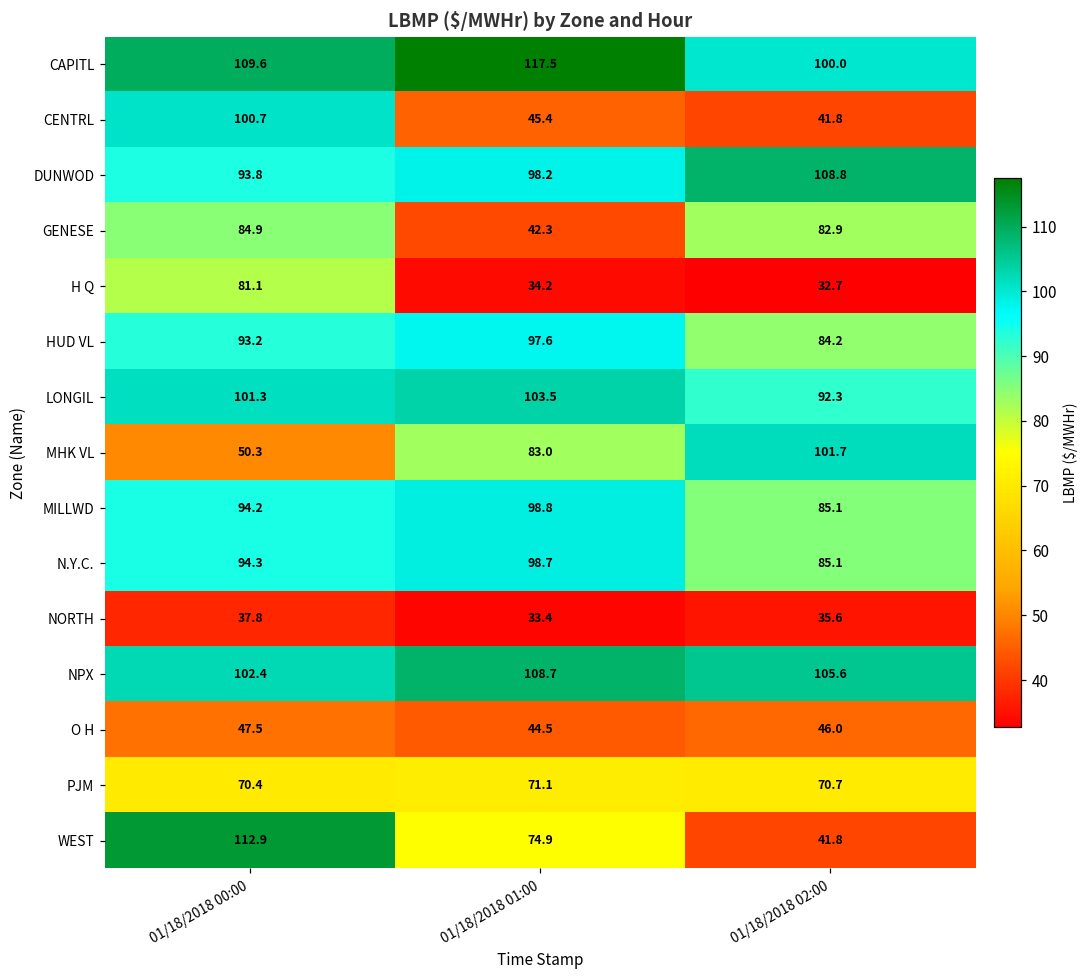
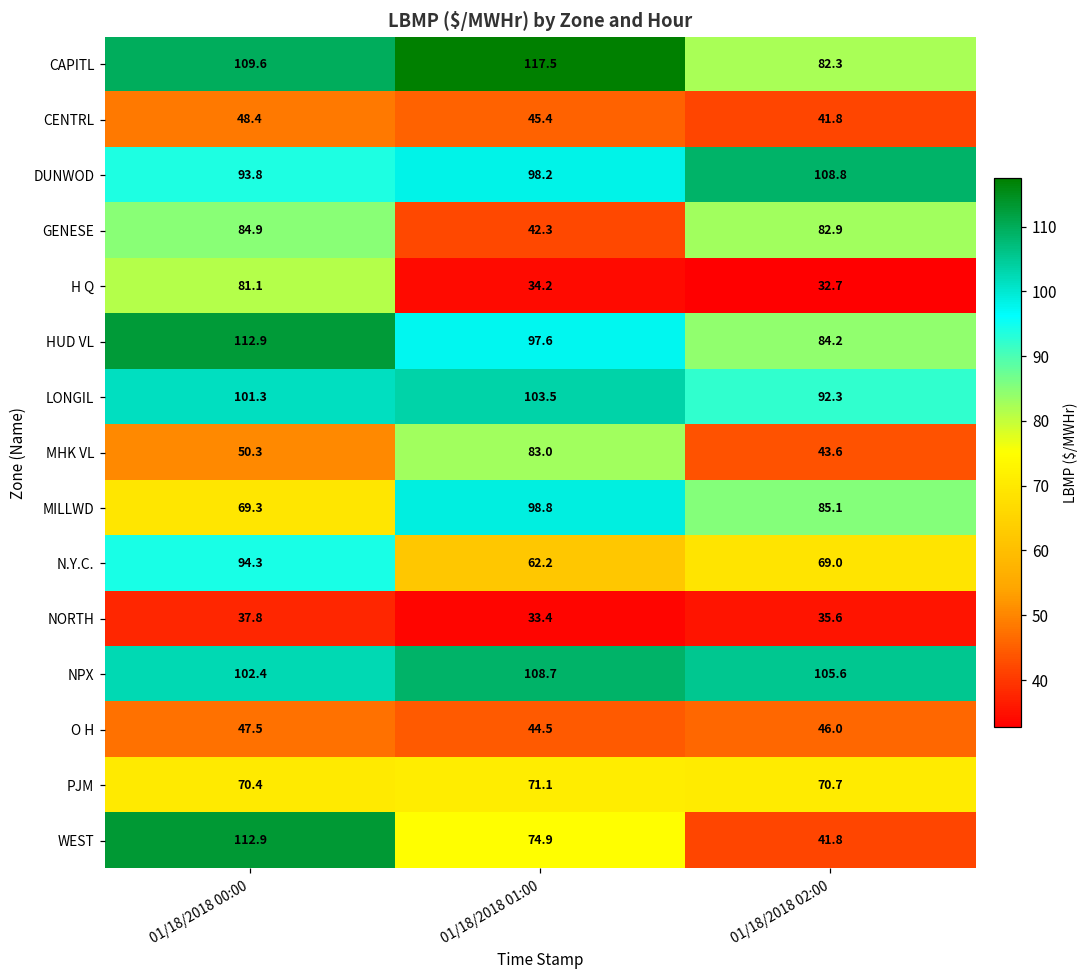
CAPITL, 01/18/2018 02:00: 100.0 -> 82.3
CENTRL, 01/18/2018 00:00: 100.7 -> 48.4
HUD VL, 01/18/2018 00:00: 93.2 -> 112.9
MHK VL, 01/18/2018 02:00: 101.7 -> 43.6
MILLWD, 01/18/2018 00:00: 94.2 -> 69.3
N.Y.C., 01/18/2018 01:00: 98.7 -> 62.2
N.Y.C., 01/18/2018 02:00: 85.1 -> 69.0
